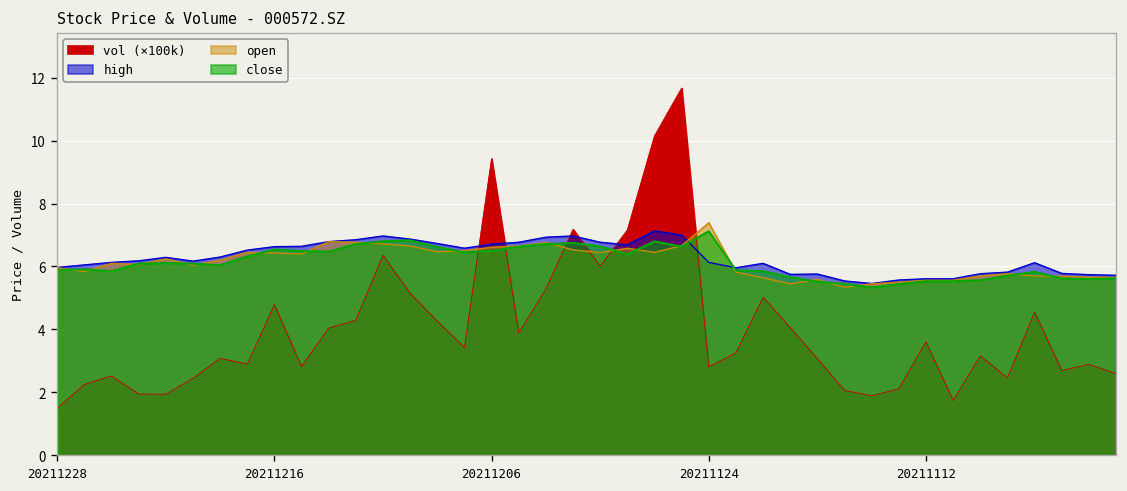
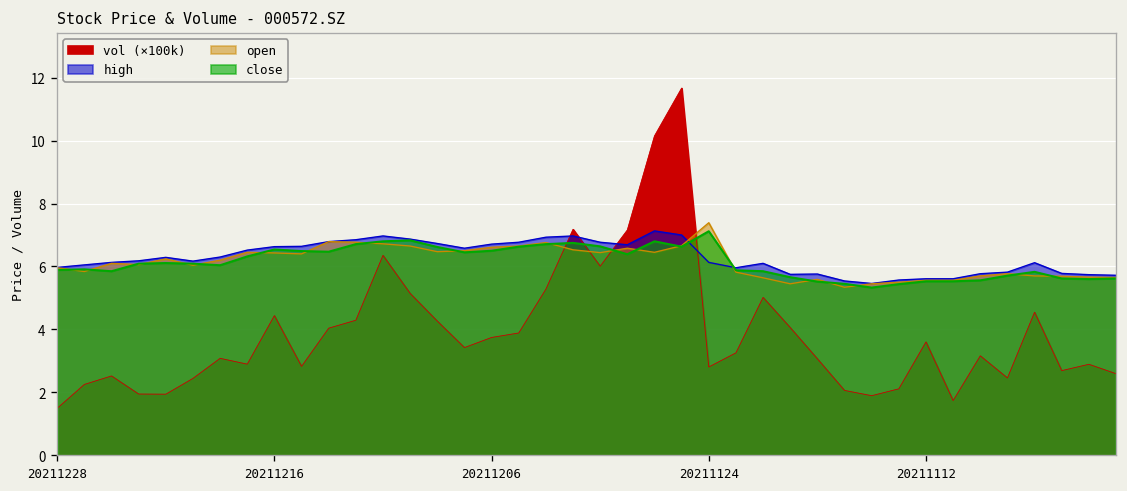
vol (×100k), 20211216: 4.8 -> 4.4
vol (×100k), 20211206: 9.4 -> 3.7
